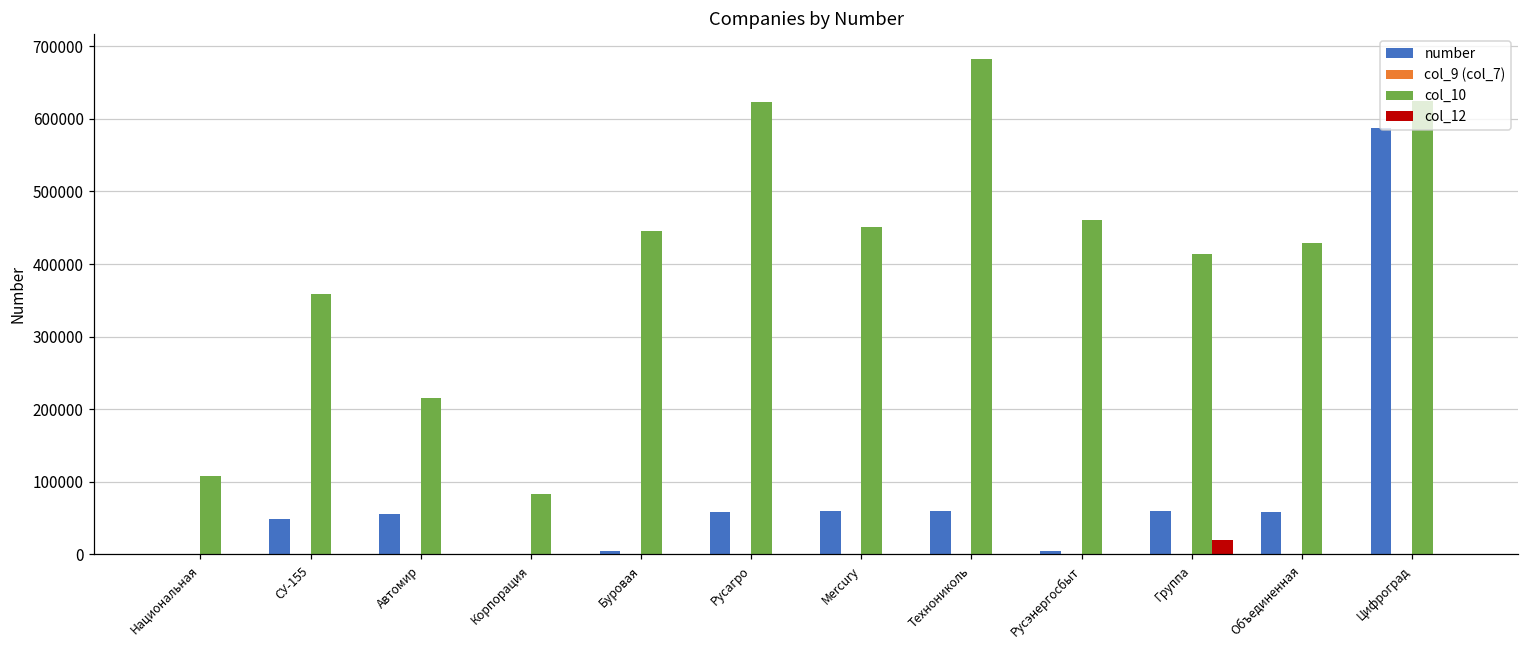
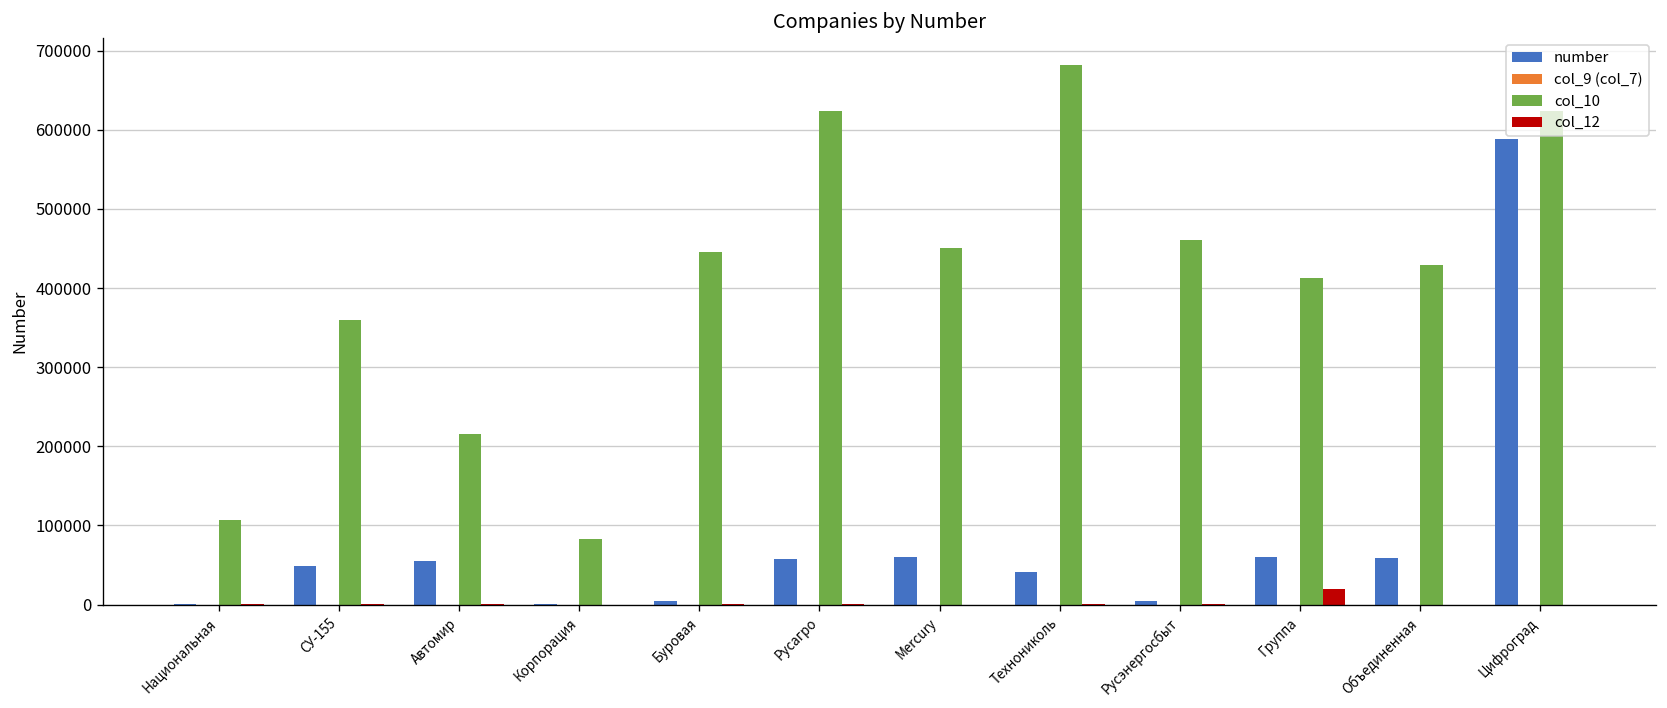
number, Технониколь: 60000 -> 40000
